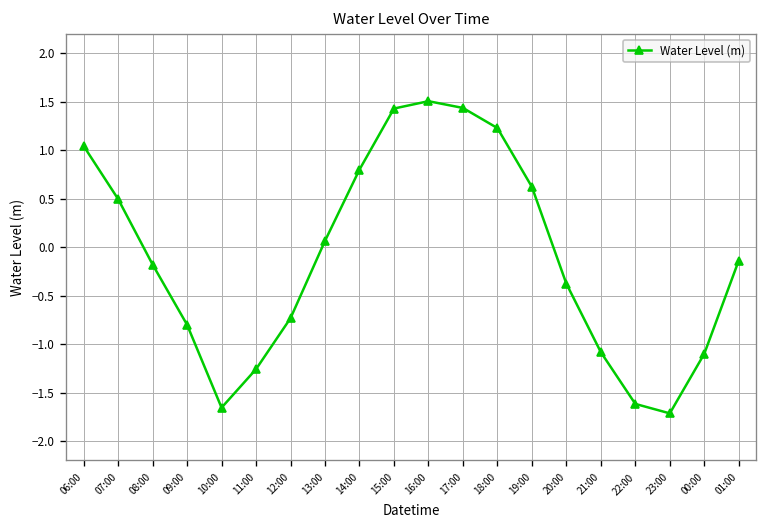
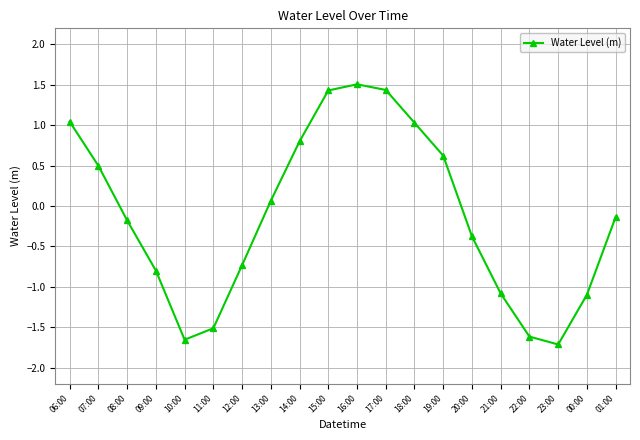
11:00: -1.3 -> -1.5
18:00: 1.2 -> 1.0
